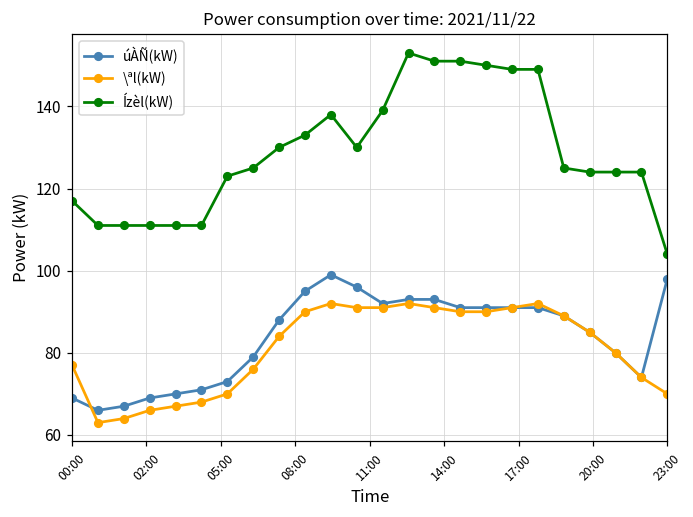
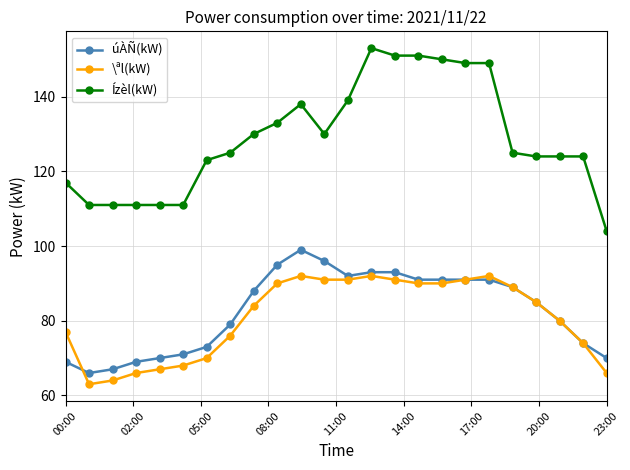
úÀÑ(kW), 23:00: 98 -> 70
\ªl(kW), 23:00: 70 -> 66
